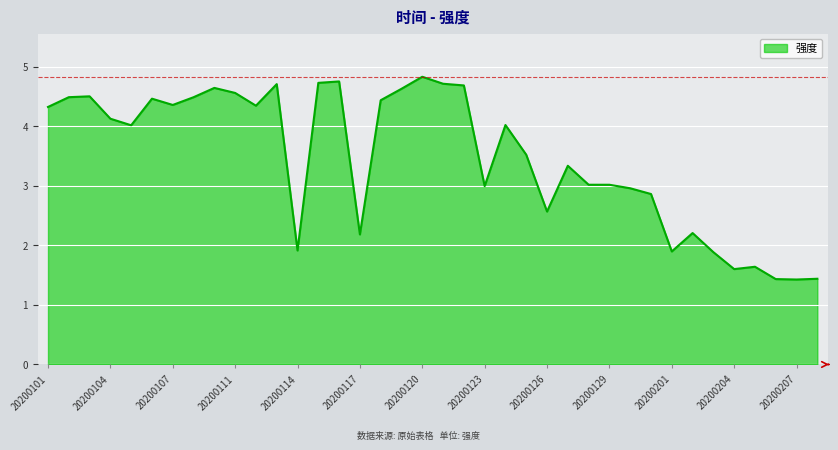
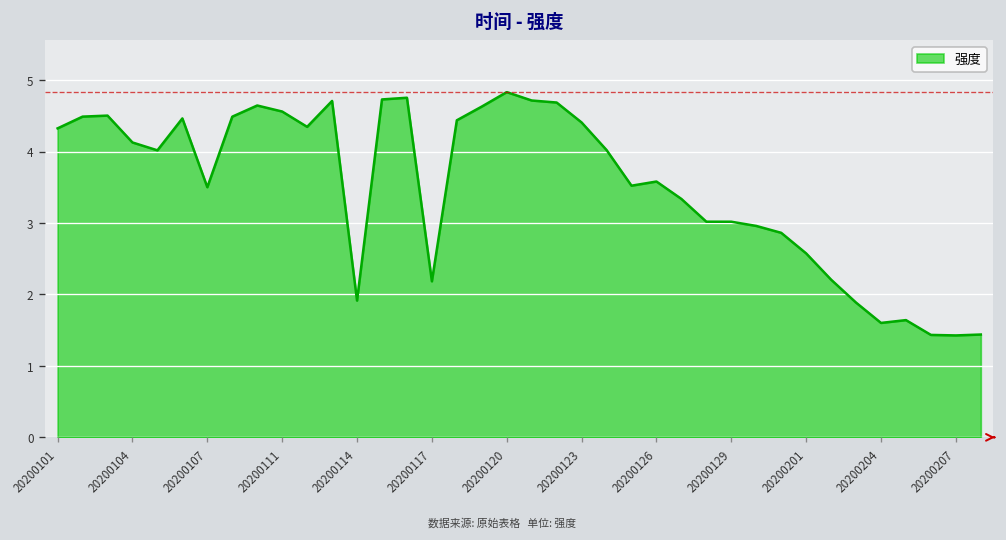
20200107: 4.4 -> 3.5
20200123: 3.0 -> 4.4
20200126: 2.6 -> 3.6
20200201: 1.9 -> 2.6
